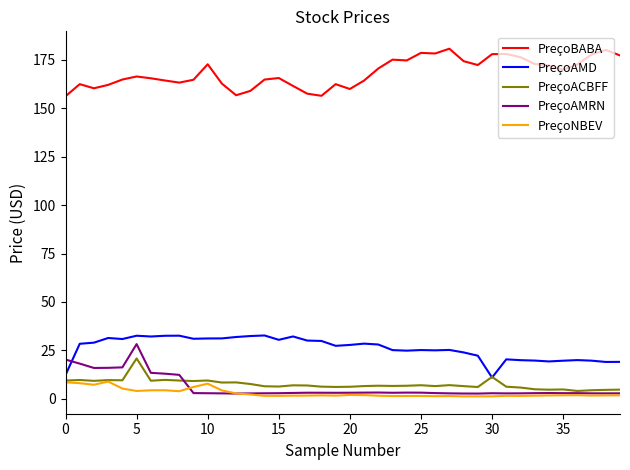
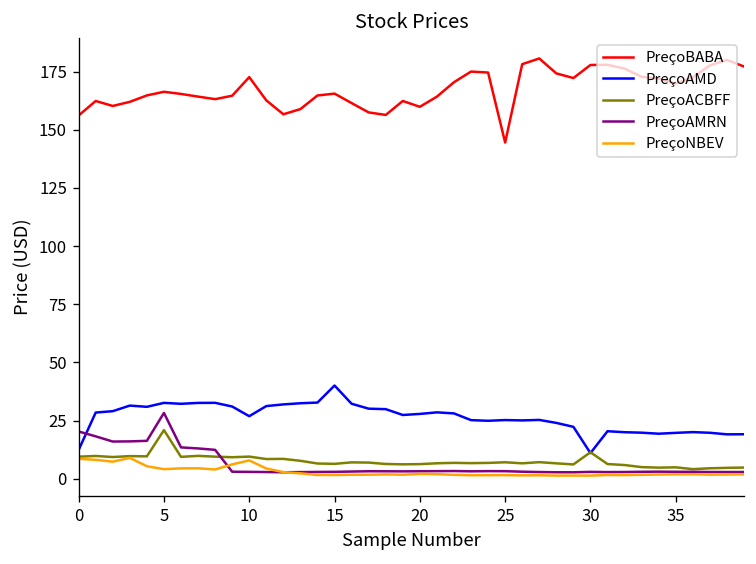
PreçoAMD, 10: 31 -> 27
PreçoAMD, 15: 30 -> 40
PreçoBABA, 25: 179 -> 145
